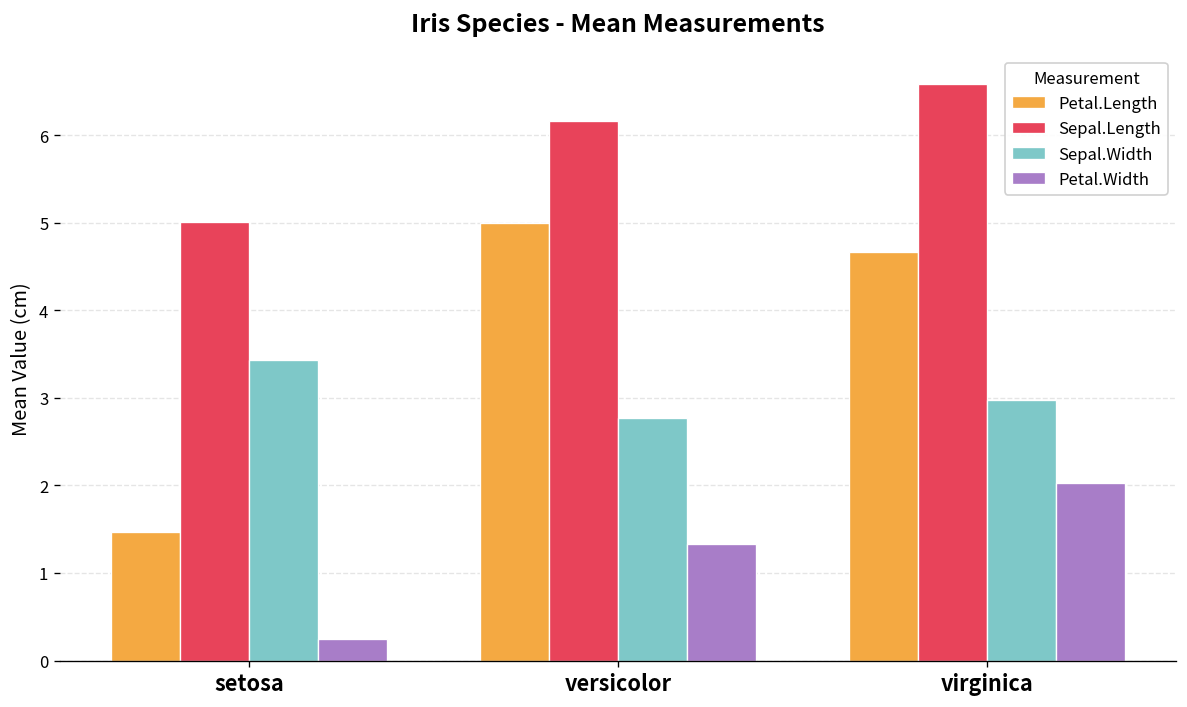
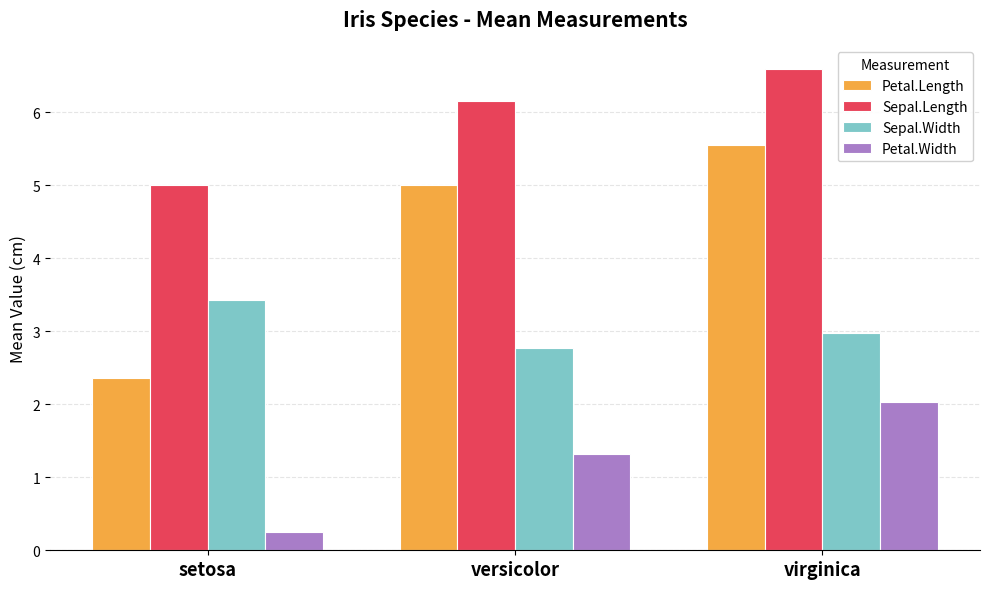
Petal.Length, setosa: 1.5 -> 2.4
Petal.Length, virginica: 4.7 -> 5.6
